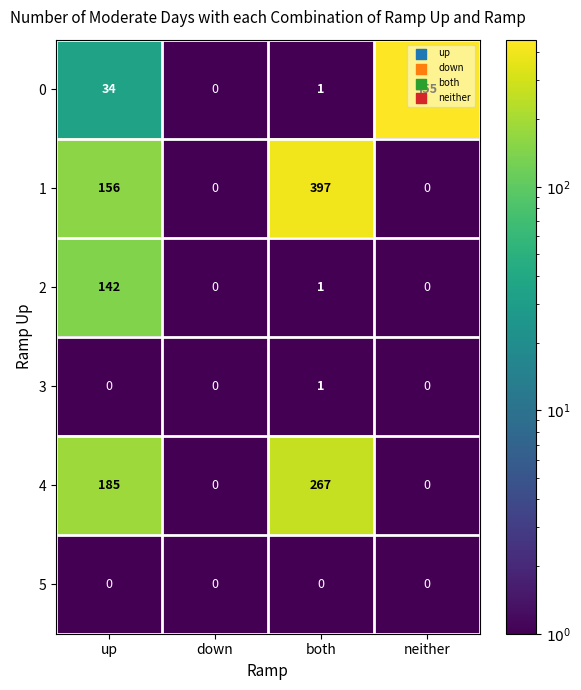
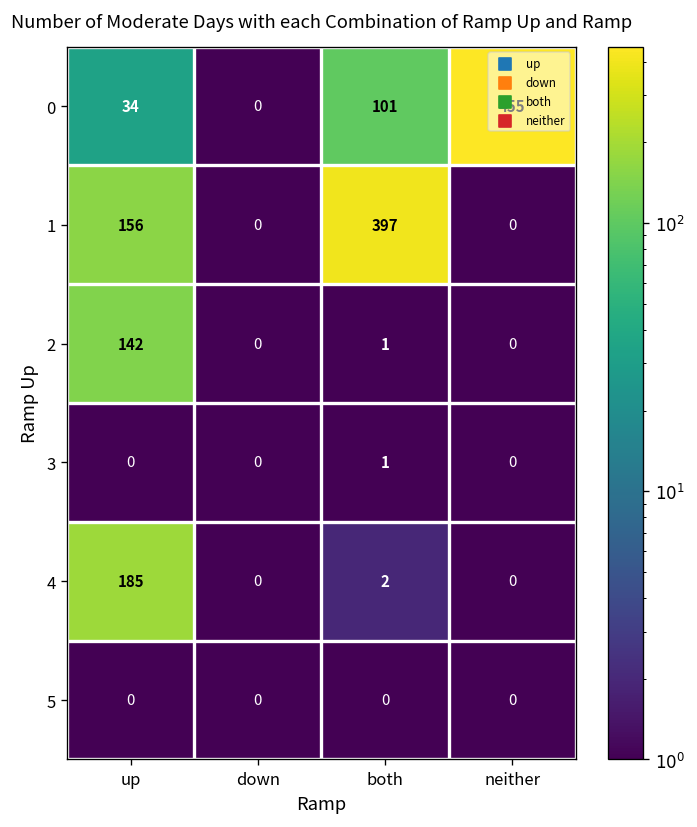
0, both: 1 -> 101
4, both: 267 -> 2
